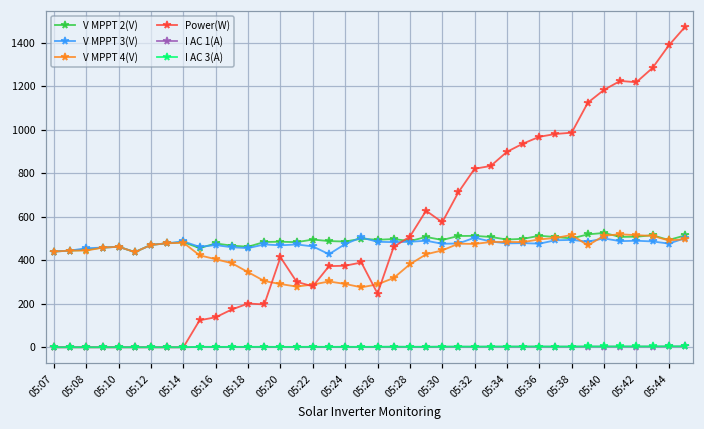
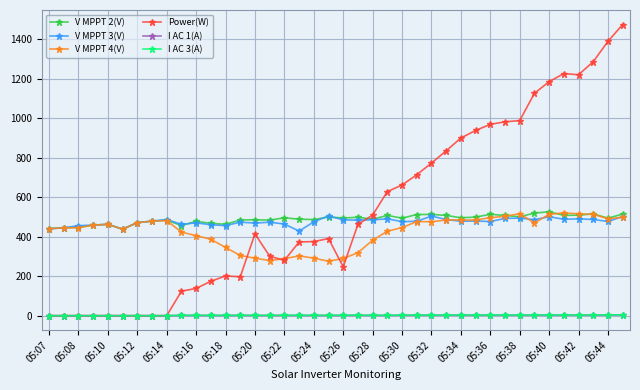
Power(W), 05:30: 580 -> 660
Power(W), 05:32: 820 -> 770
